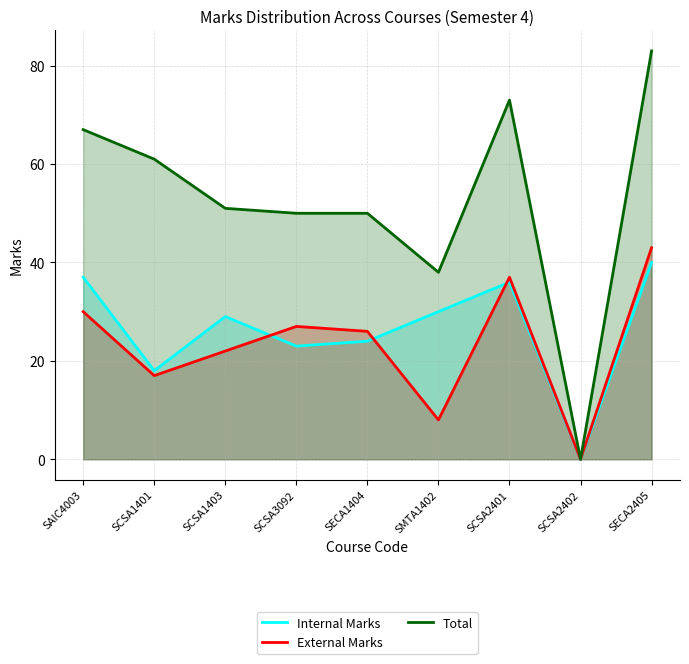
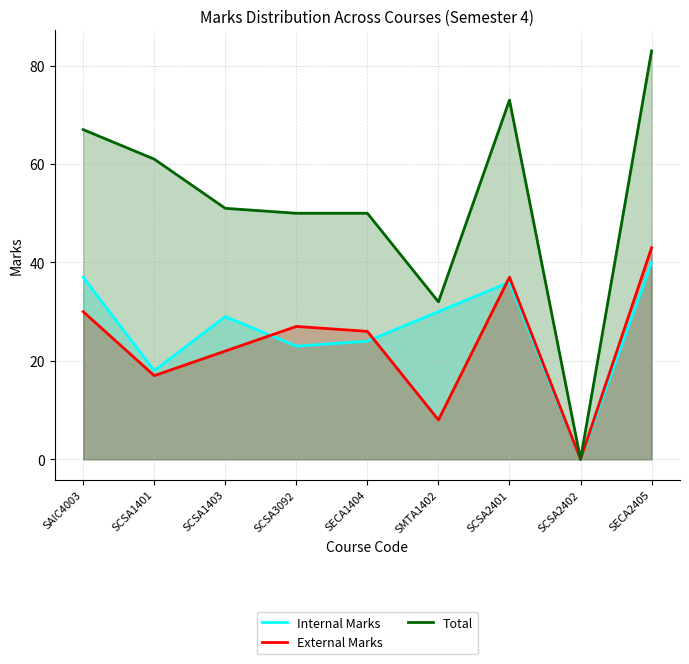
Total, SMTA1402: 38 -> 32
